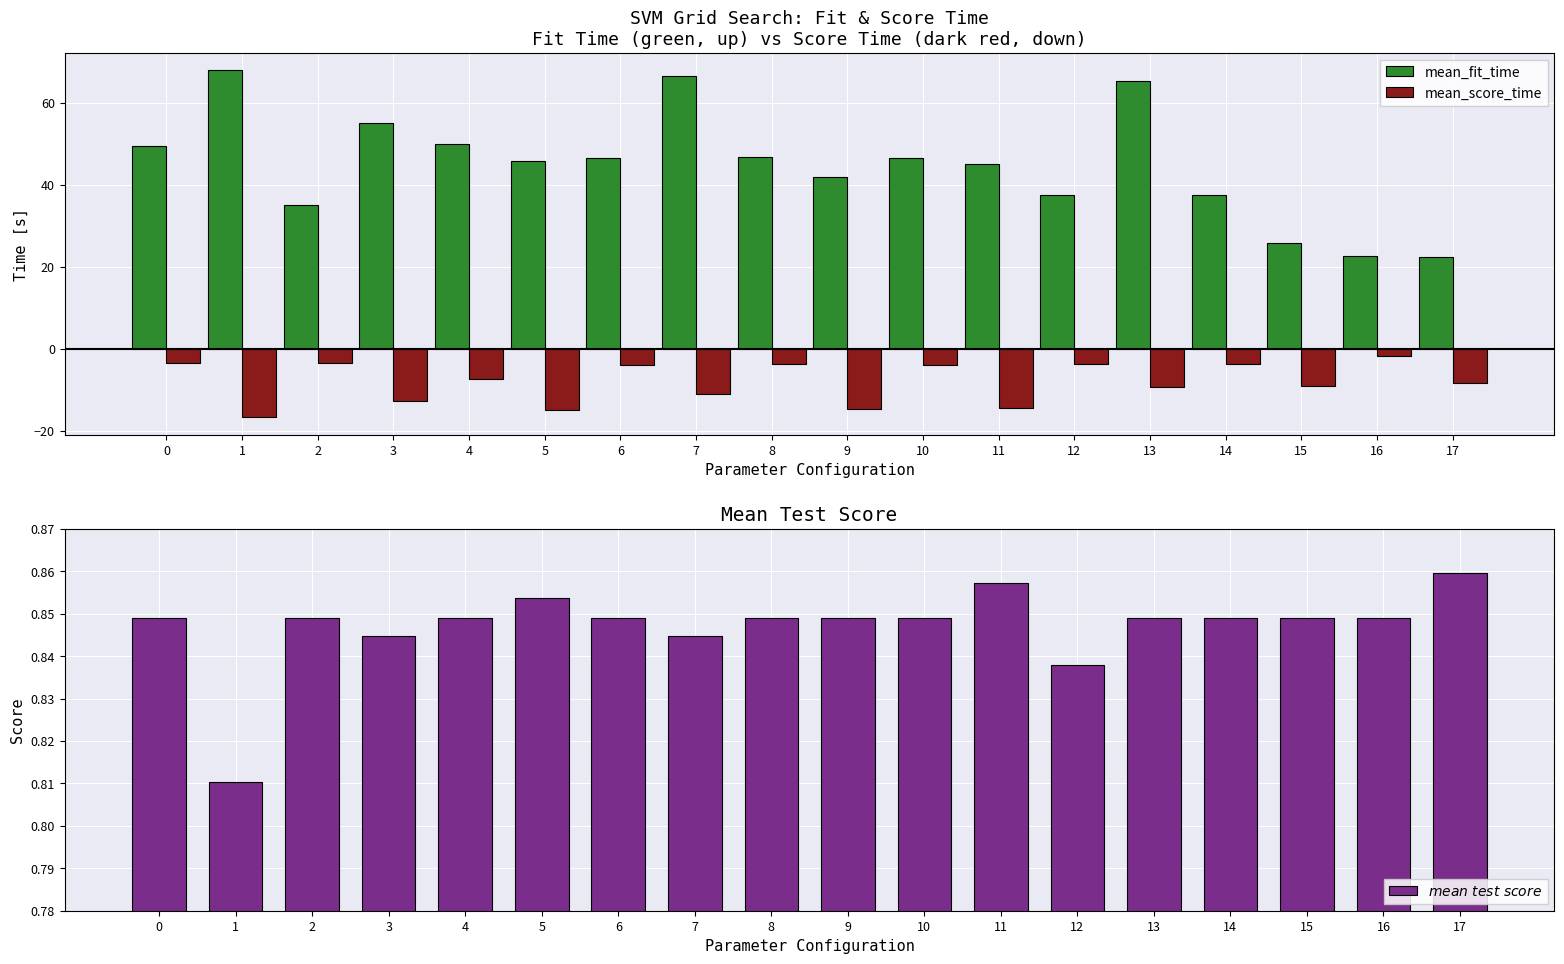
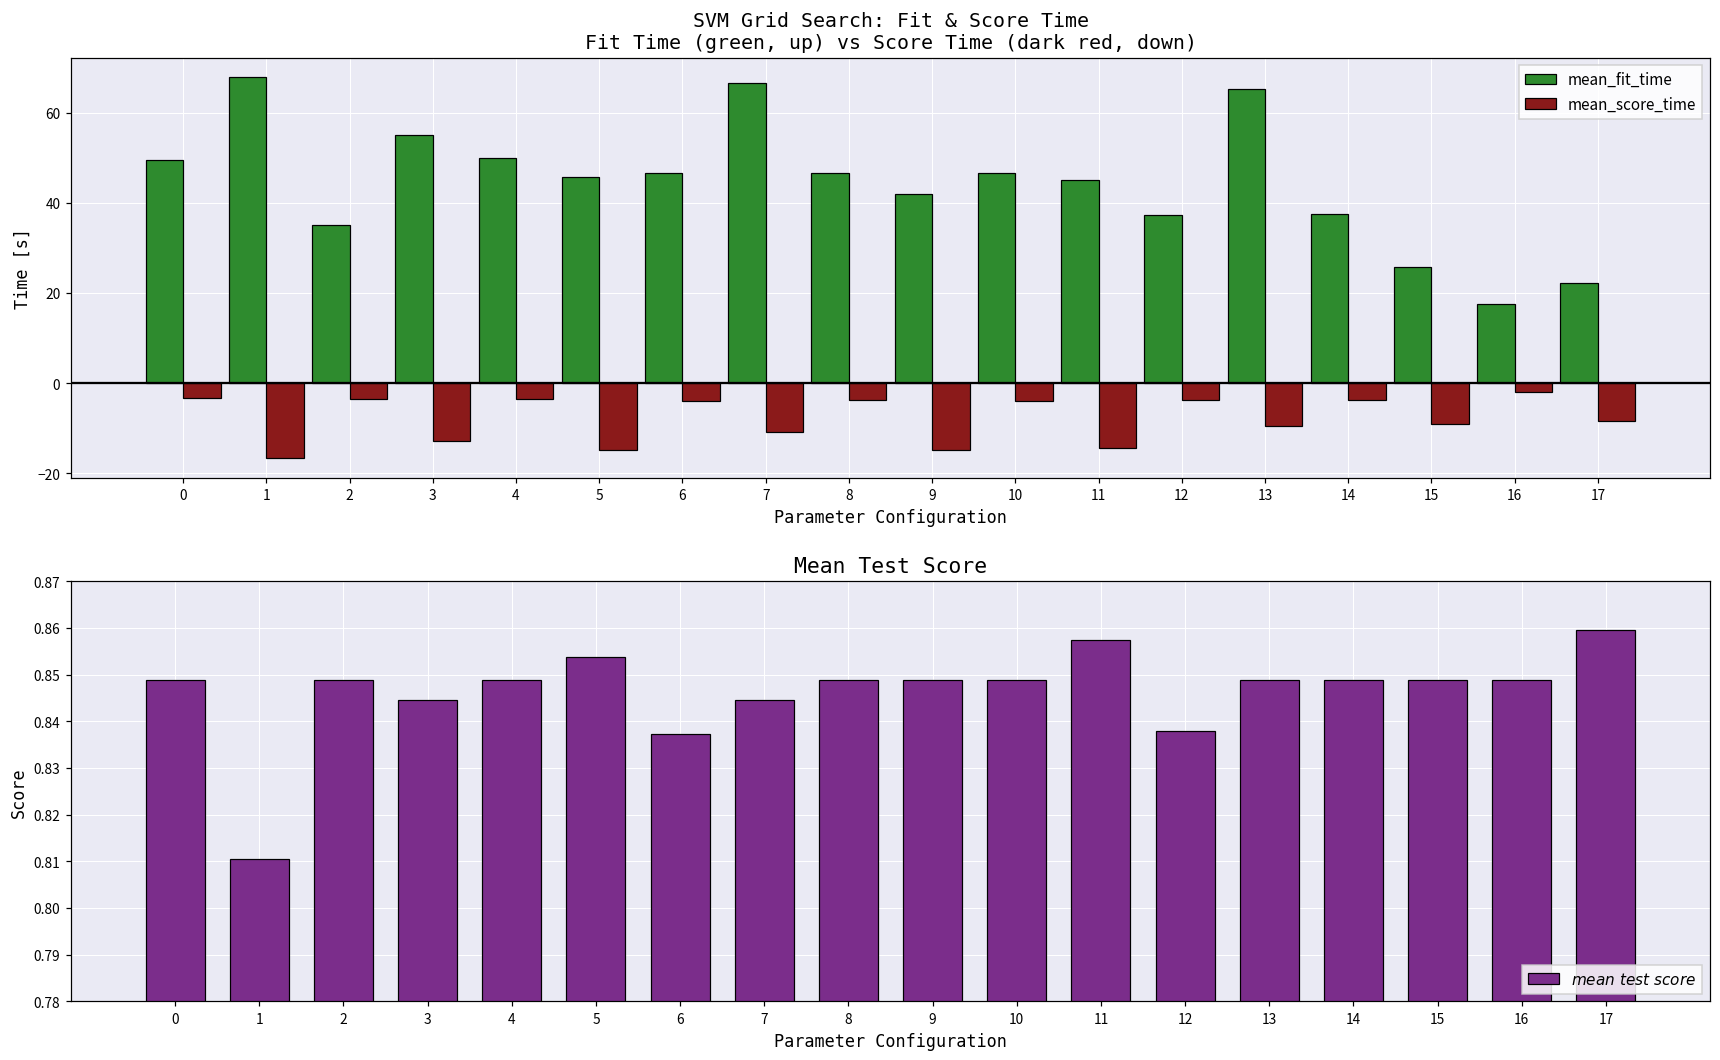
SVM Grid Search: Fit & Score Time Fit Time (green, up) vs Score Time (dark red, down), mean_score_time, 4: -7 -> -3
SVM Grid Search: Fit & Score Time Fit Time (green, up) vs Score Time (dark red, down), mean_fit_time, 16: 23 -> 18
Mean Test Score, 6: 0.849 -> 0.837
